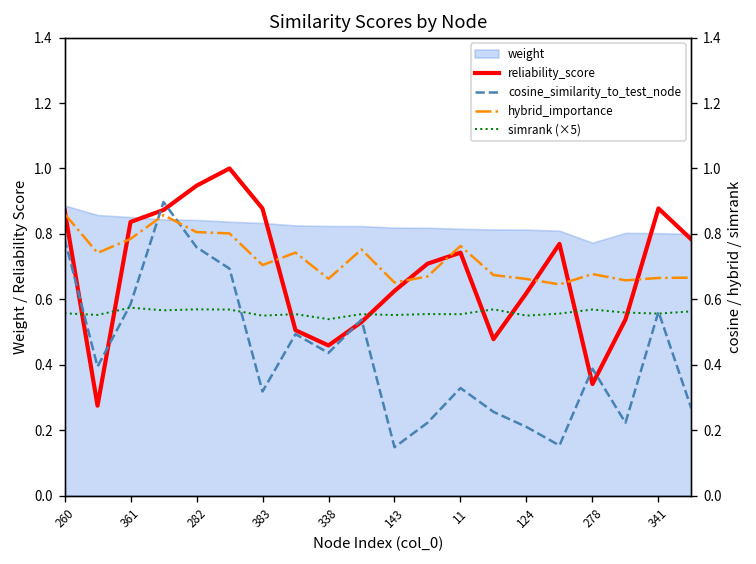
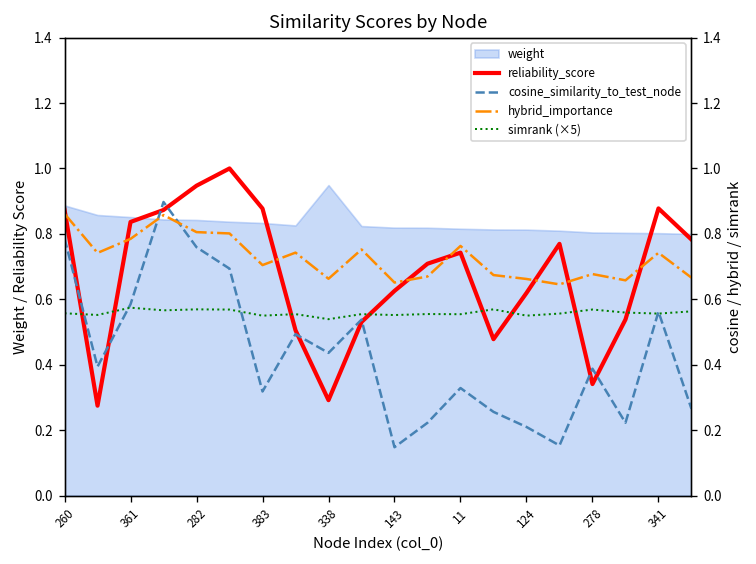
reliability_score, 338: 0.46 -> 0.29
weight, 338: 0.82 -> 0.95
weight, 278: 0.77 -> 0.80
hybrid_importance, 341: 0.67 -> 0.74
